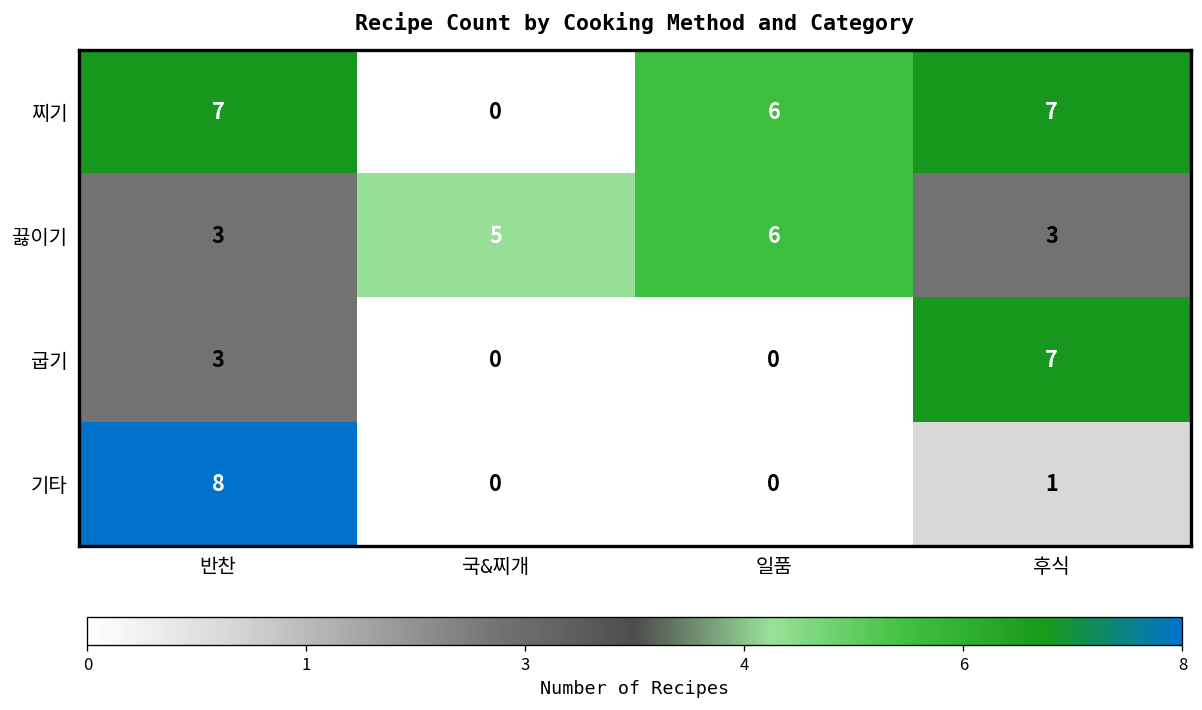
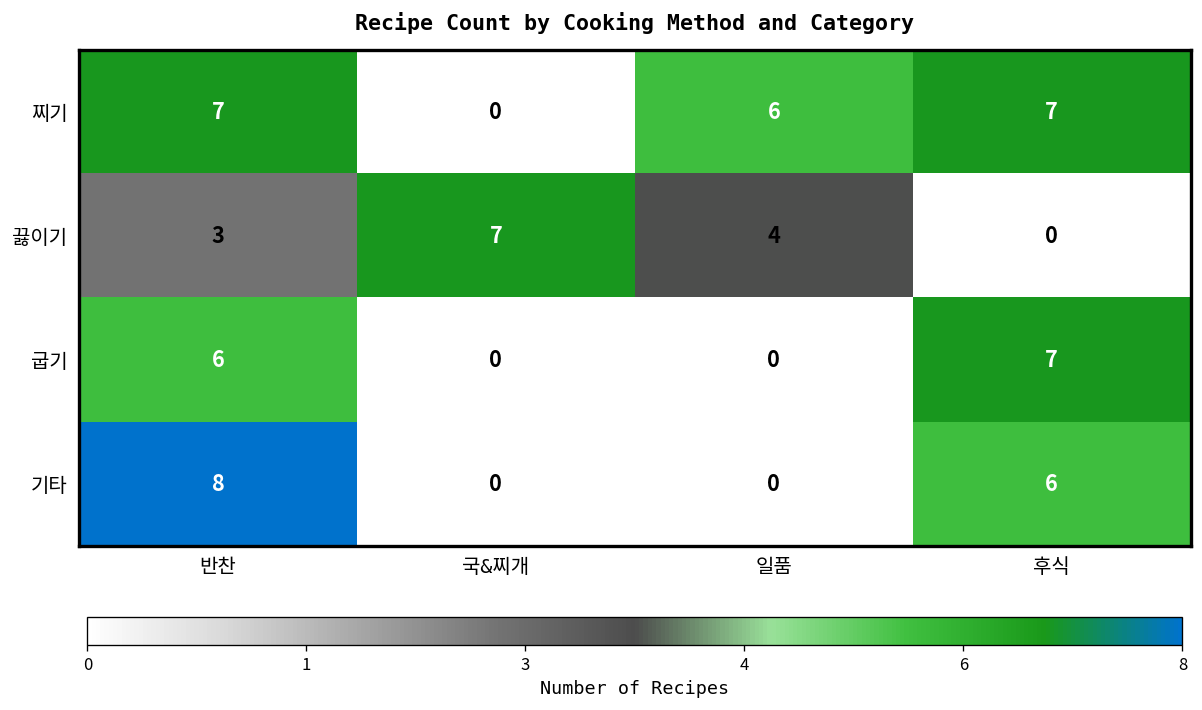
끓이기, 국&찌개: 5 -> 7
끓이기, 일품: 6 -> 4
끓이기, 후식: 3 -> 0
굽기, 반찬: 3 -> 6
기타, 후식: 1 -> 6
